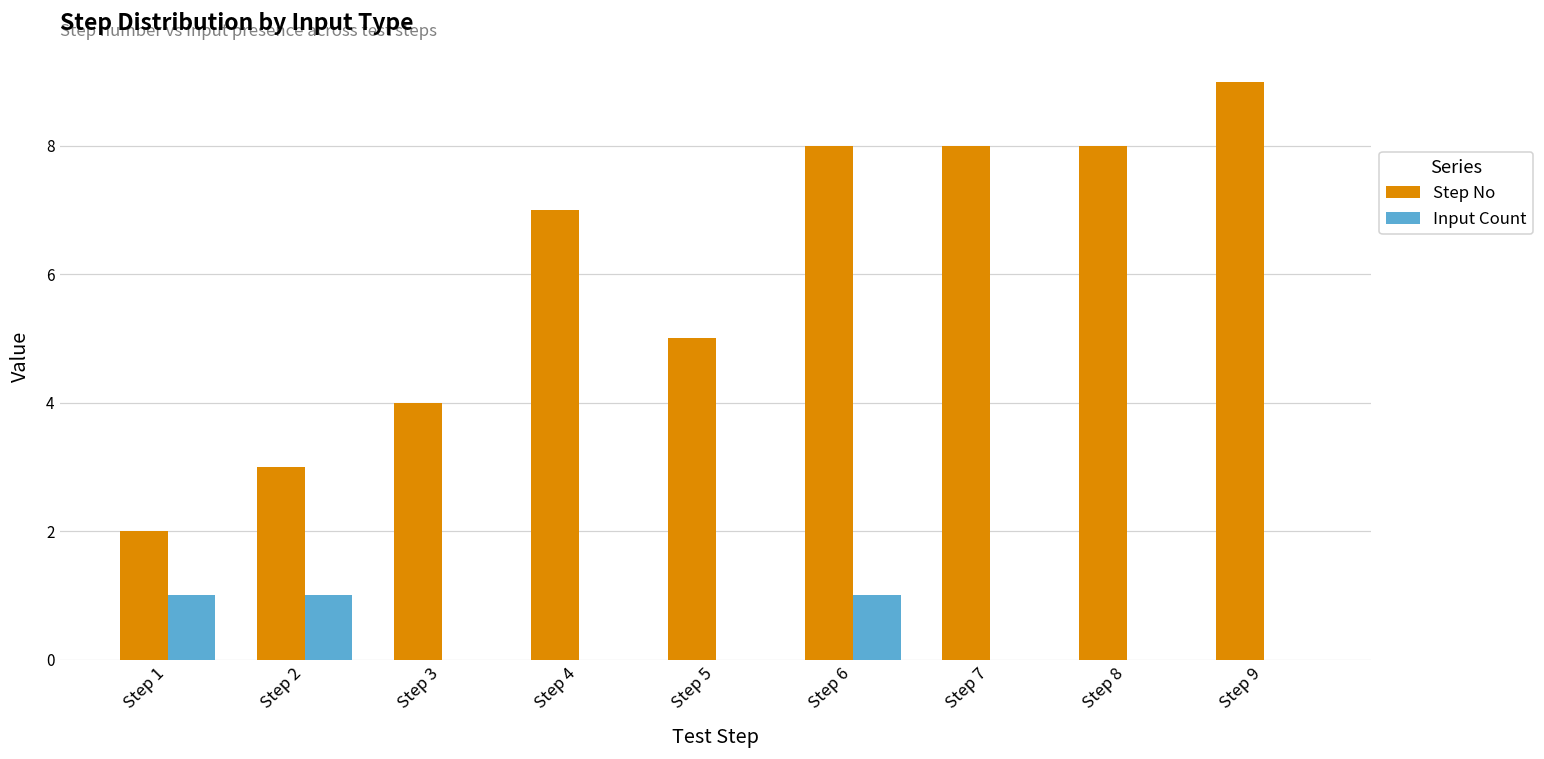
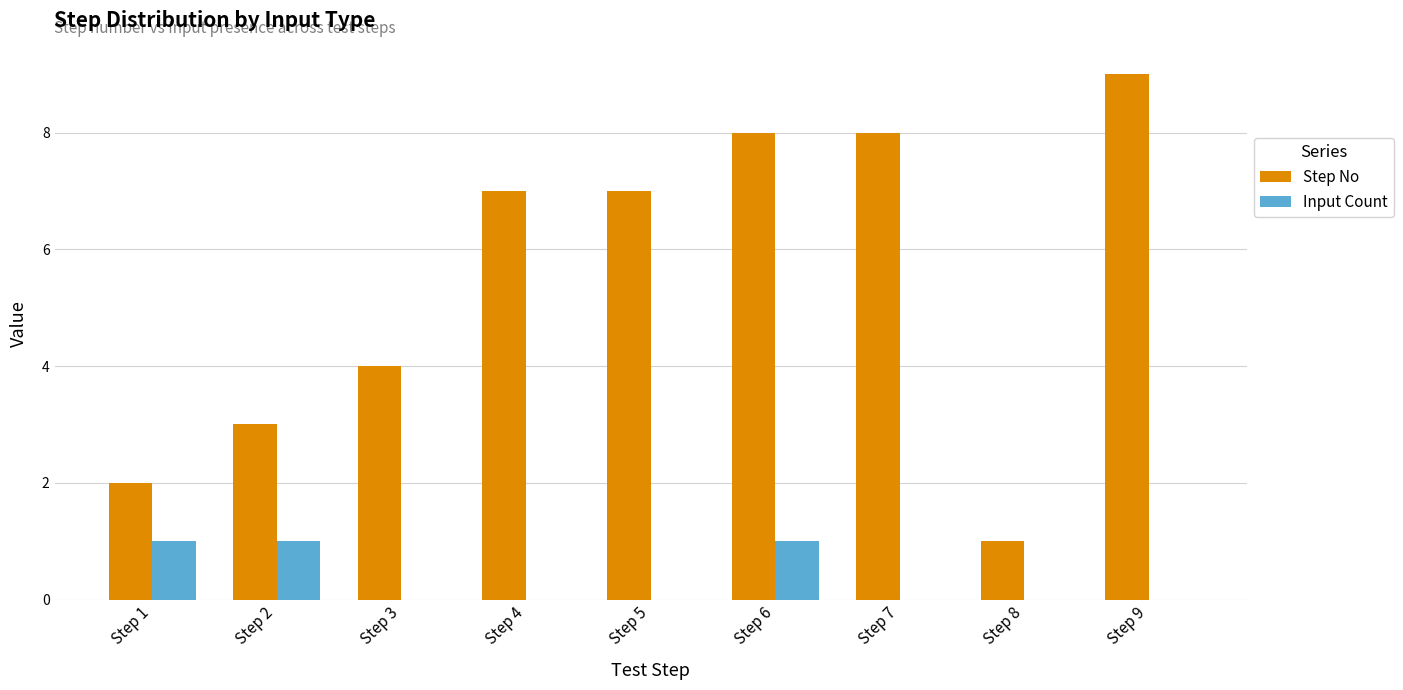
Step No, Step 5: 5 -> 7
Step No, Step 8: 8 -> 1
